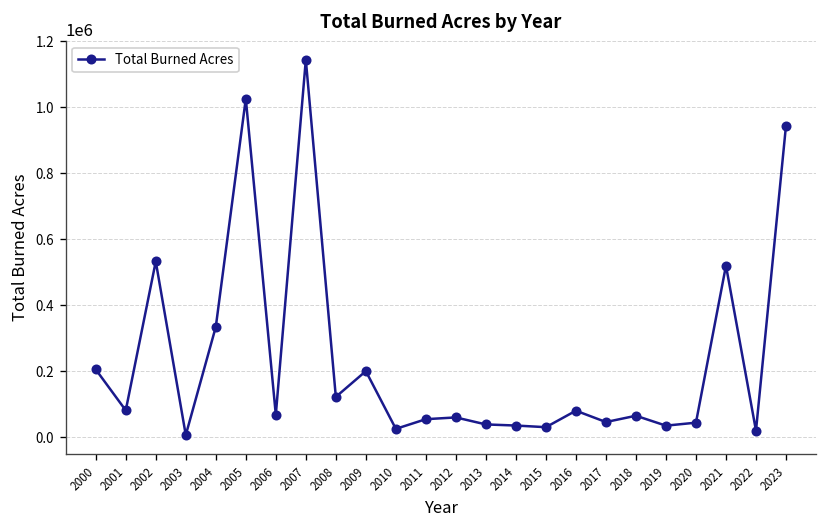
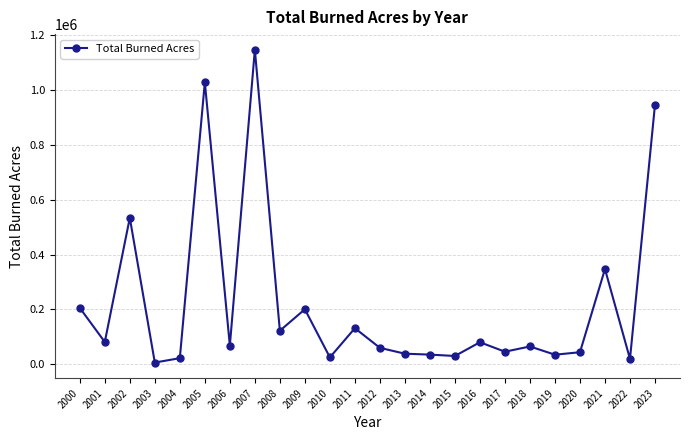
2004: 330000 -> 20000
2011: 60000 -> 130000
2021: 520000 -> 350000
